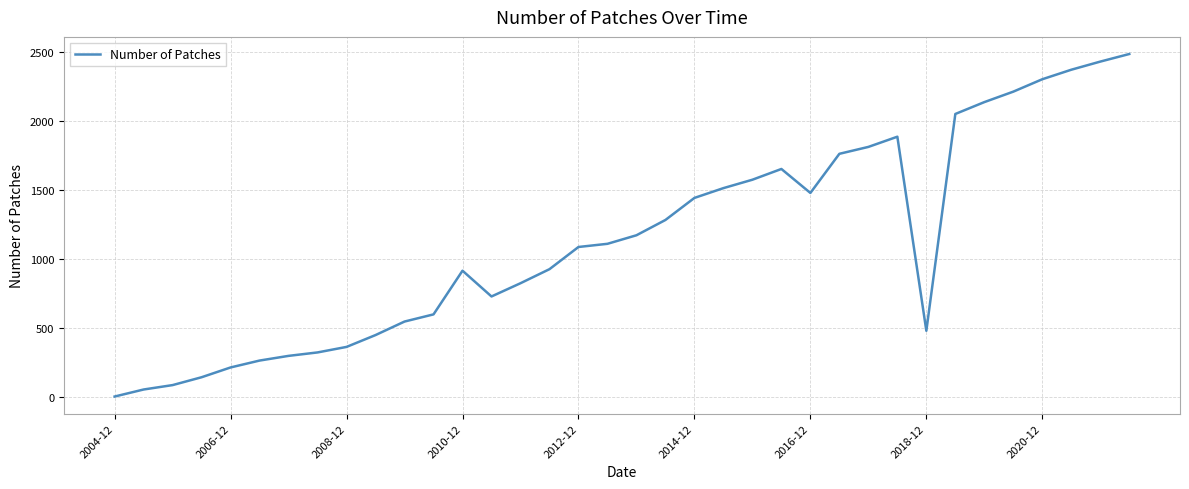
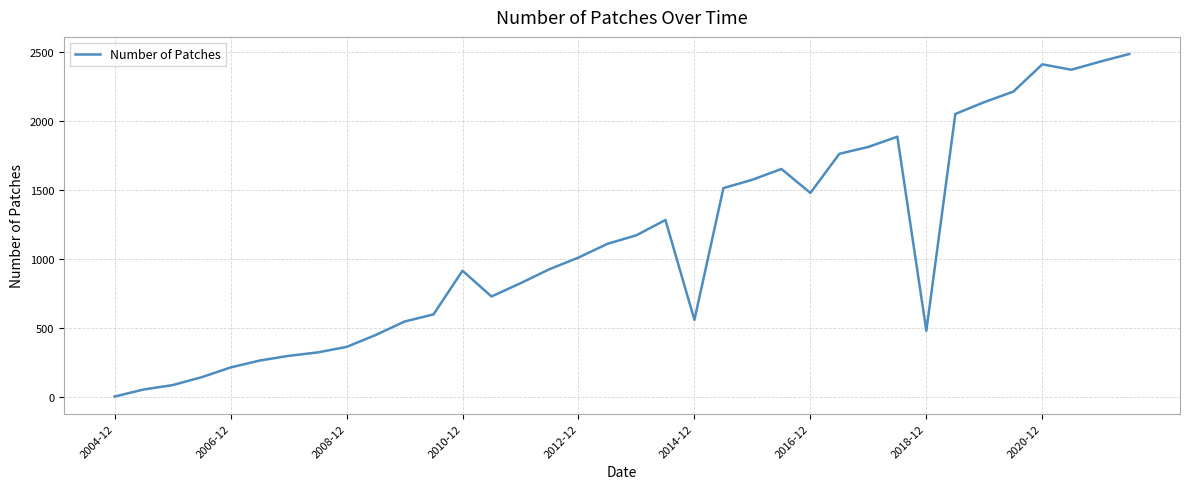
2012-12: 1090 -> 1010
2014-12: 1450 -> 560
2020-12: 2310 -> 2410
